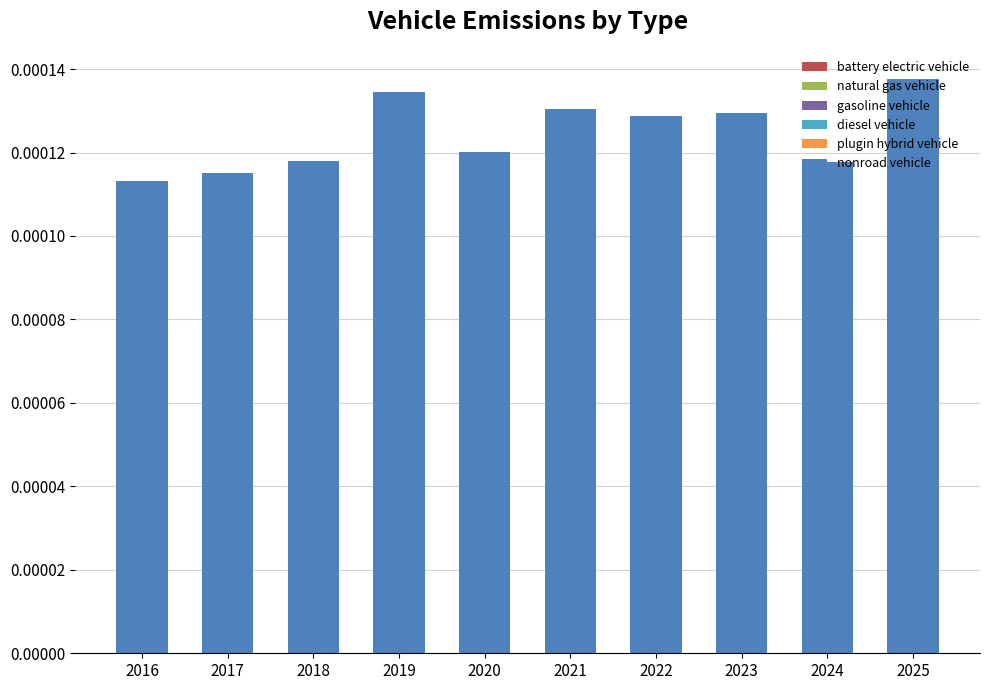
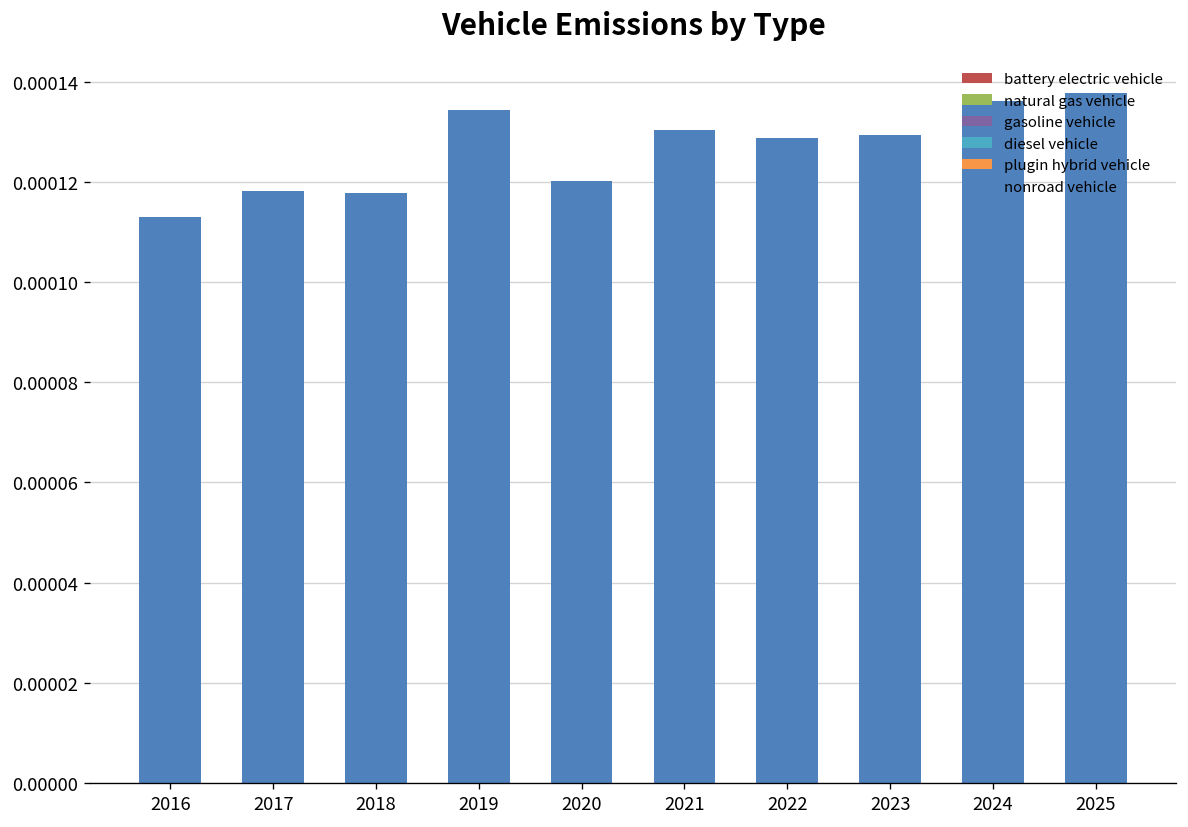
nonroad vehicle, 2017: 0.000115 -> 0.000118
nonroad vehicle, 2024: 0.000118 -> 0.000136
